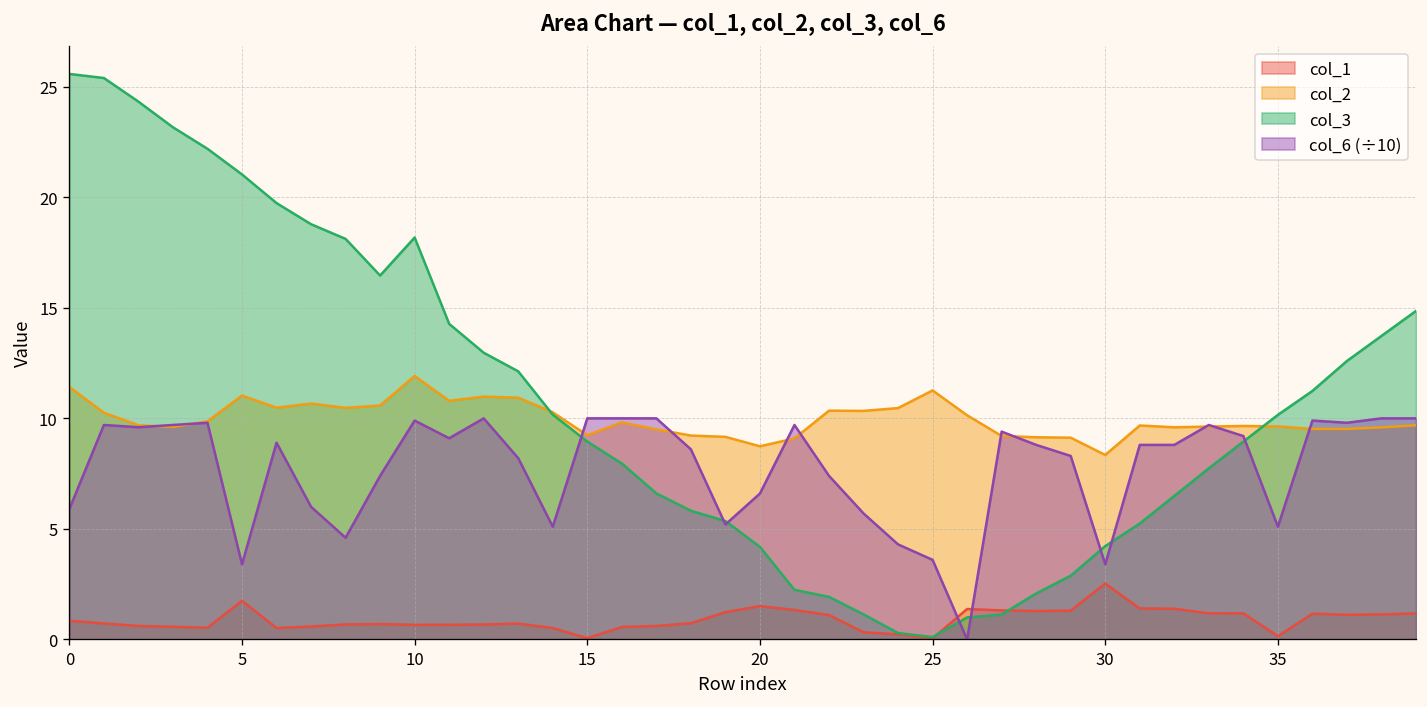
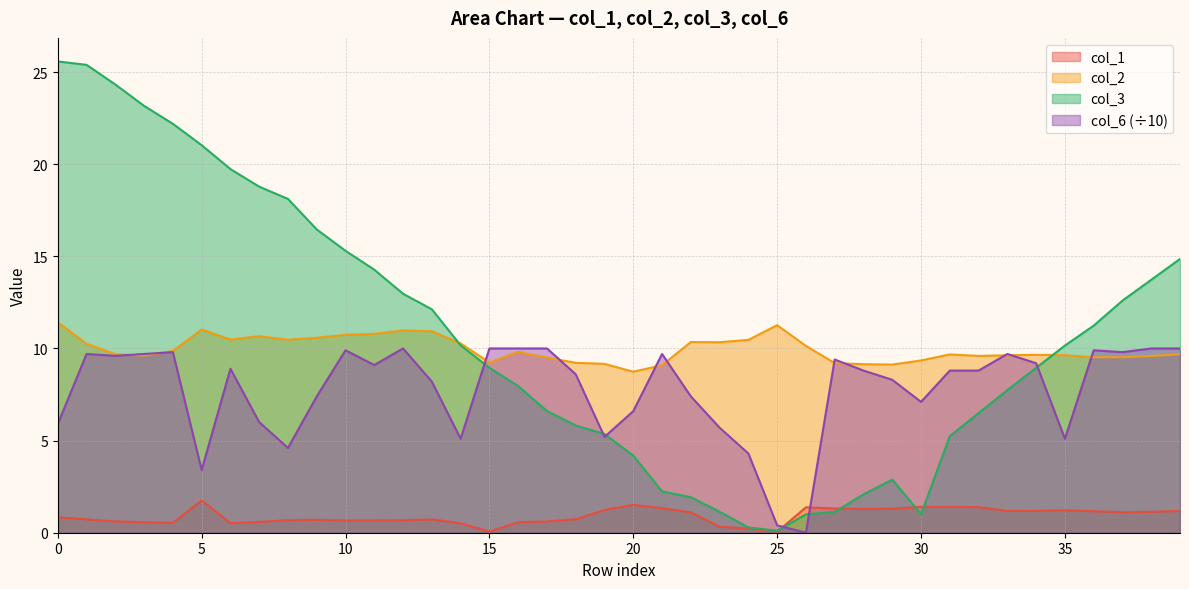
col_2, 10: 11.9 -> 10.7
col_3, 10: 18.2 -> 15.3
col_6 (÷10), 25: 3.6 -> 0.4
col_1, 30: 2.5 -> 1.4
col_2, 30: 8.3 -> 9.3
col_3, 30: 4.2 -> 1.0
col_6 (÷10), 30: 3.4 -> 7.1
col_1, 35: 0.1 -> 1.2
